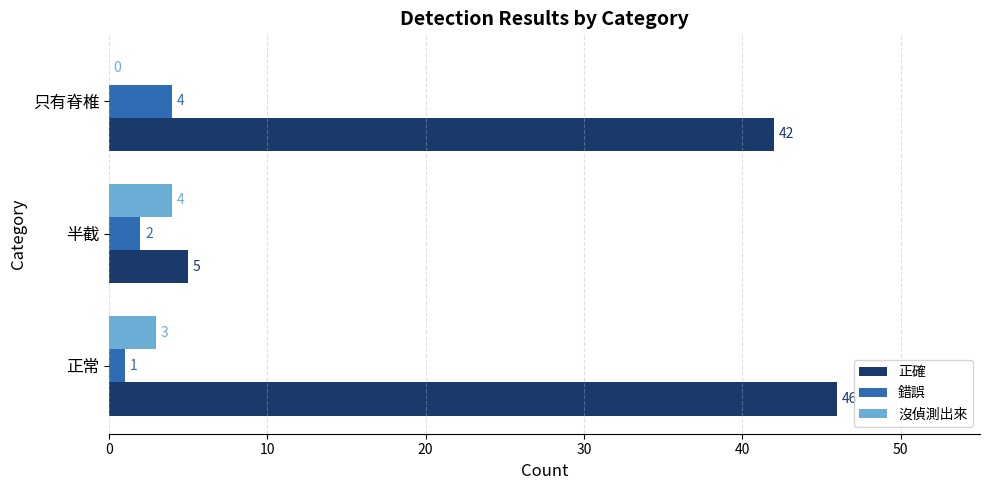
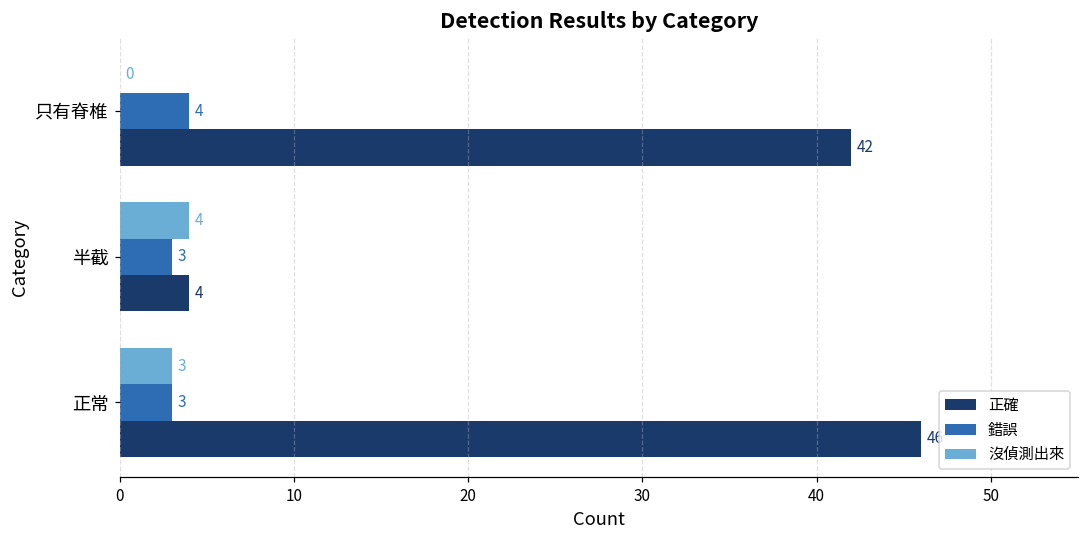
錯誤, 半截: 2 -> 3
正確, 半截: 5 -> 4
錯誤, 正常: 1 -> 3
